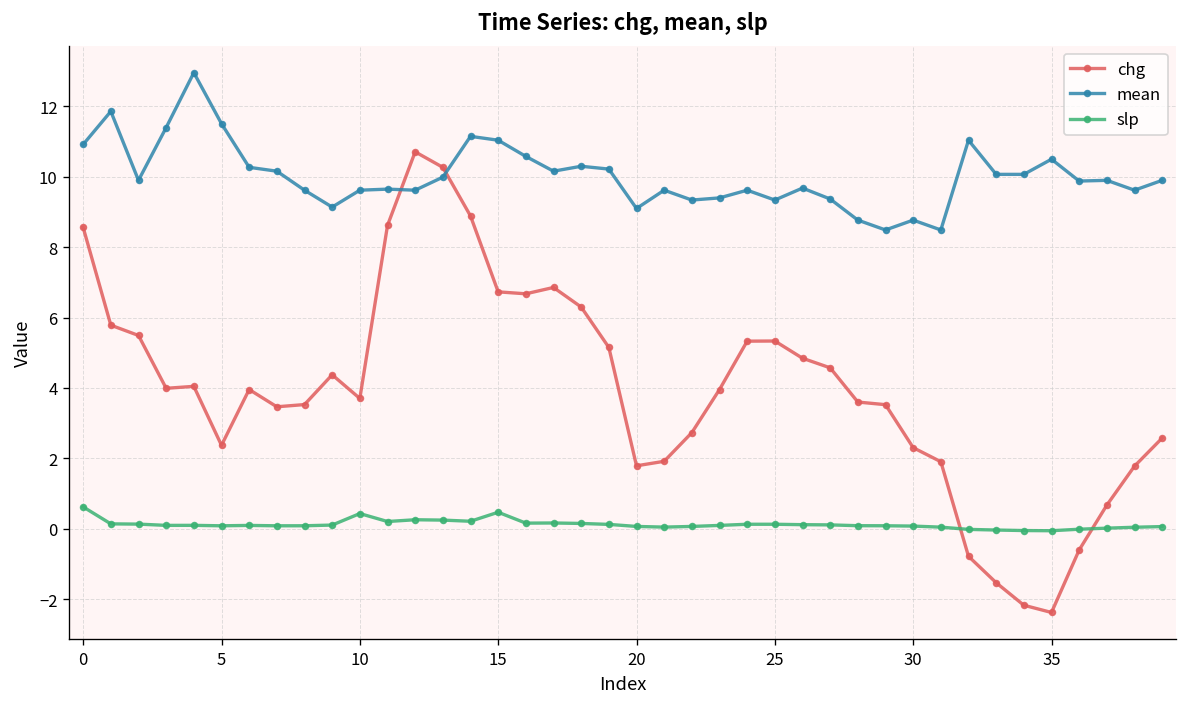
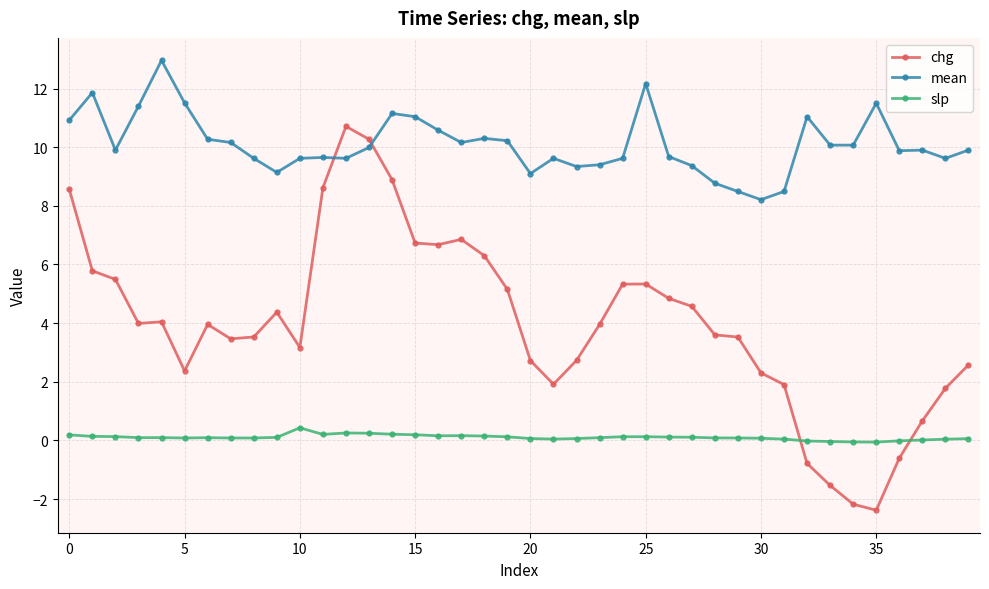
slp, 0: 0.6 -> 0.2
chg, 10: 3.7 -> 3.2
slp, 15: 0.5 -> 0.2
chg, 20: 1.8 -> 2.7
mean, 25: 9.3 -> 12.2
mean, 30: 8.8 -> 8.2
mean, 35: 10.5 -> 11.5
